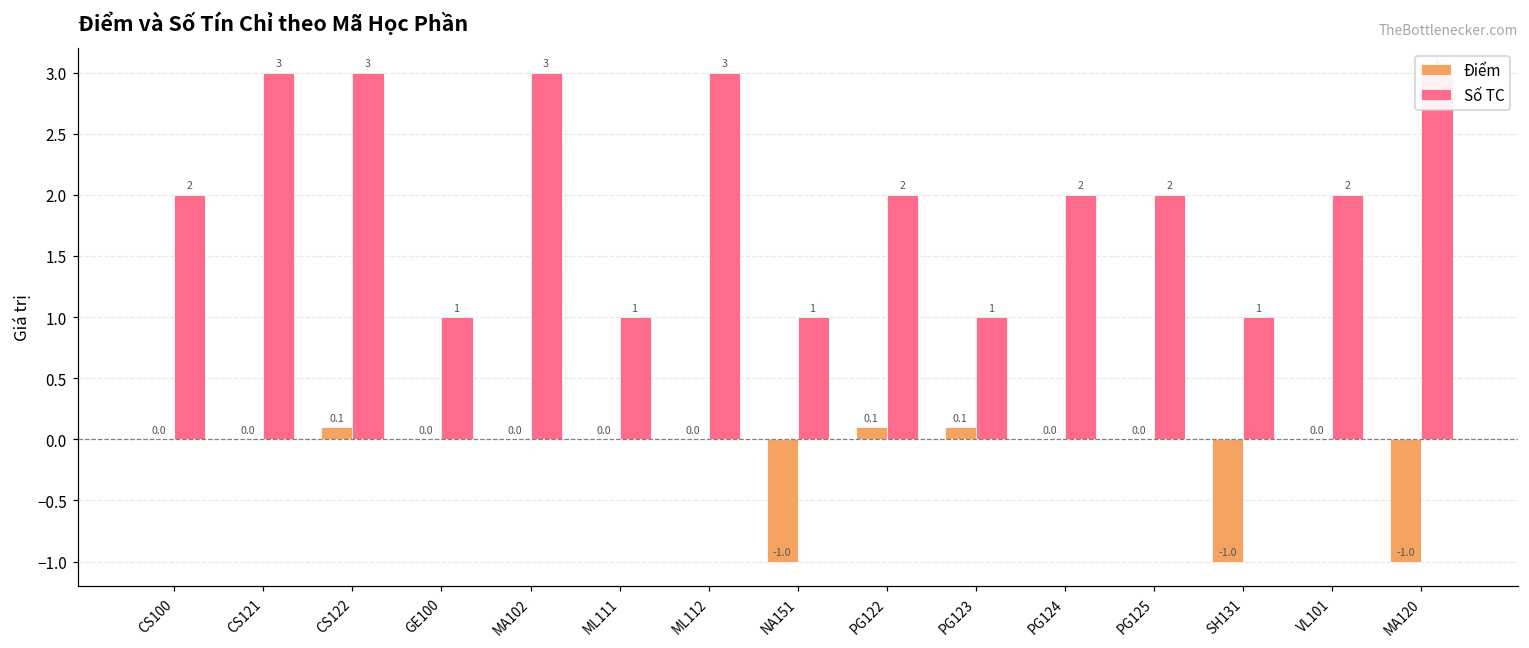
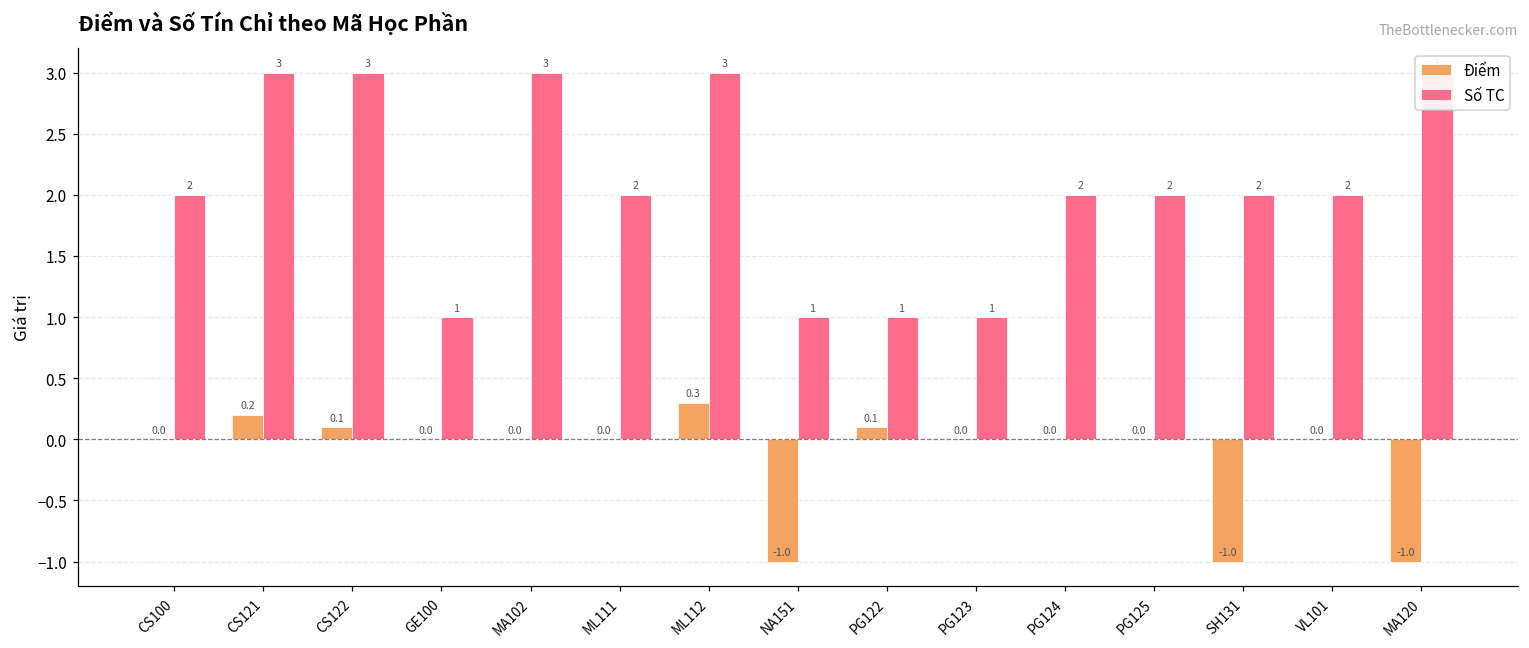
Điểm, CS121: 0.0 -> 0.2
Số TC, ML111: 1 -> 2
Điểm, ML112: 0.0 -> 0.3
Số TC, PG122: 2 -> 1
Điểm, PG123: 0.1 -> 0.0
Số TC, SH131: 1 -> 2
